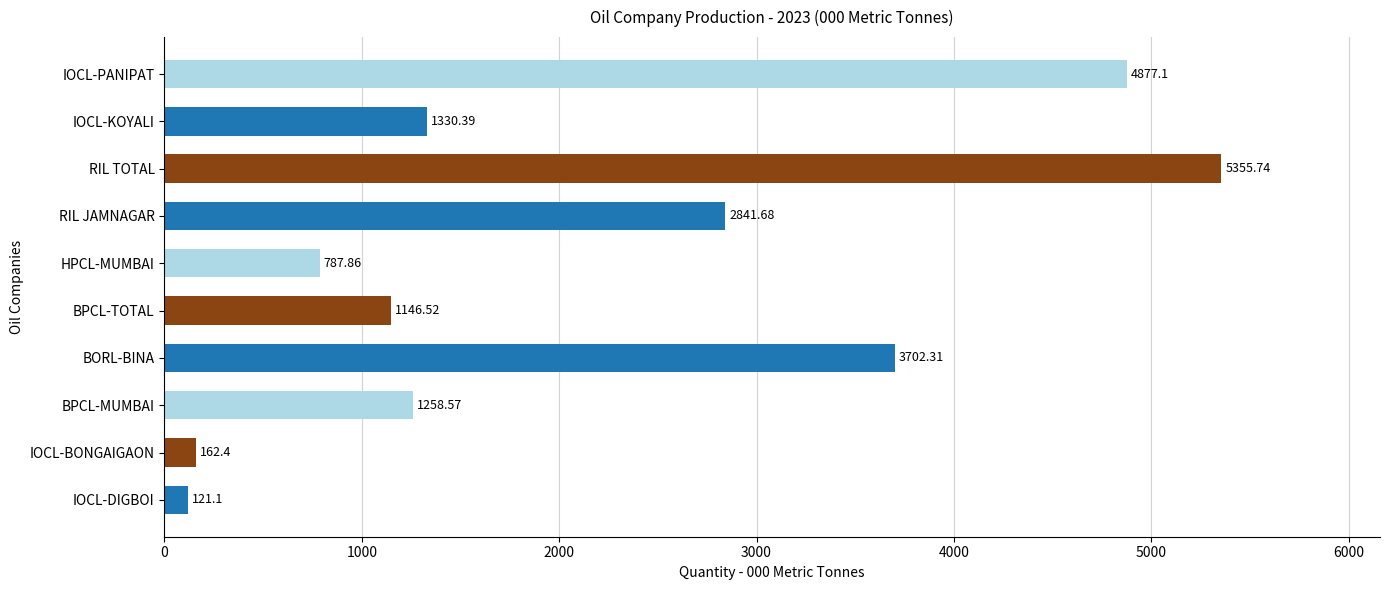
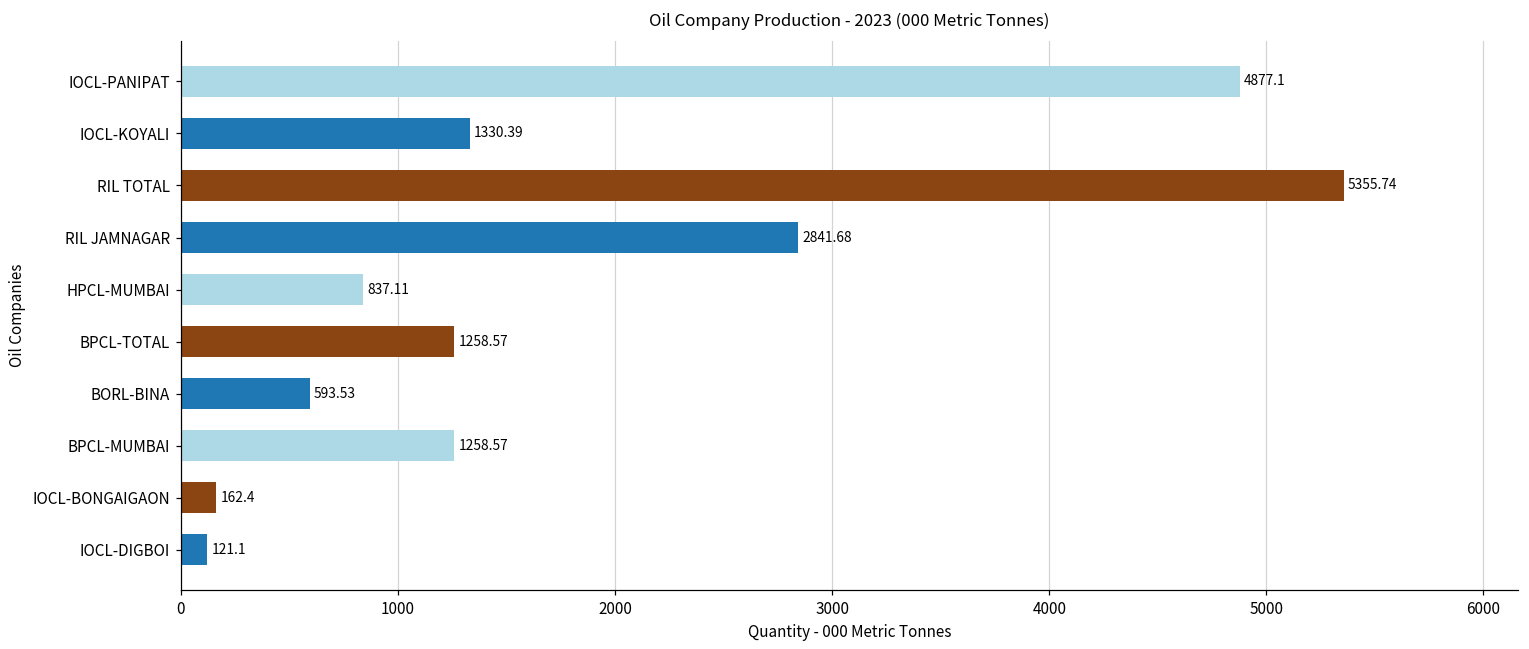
HPCL-MUMBAI: 787.86 -> 837.11
BPCL-TOTAL: 1146.52 -> 1258.57
BORL-BINA: 3702.31 -> 593.53
